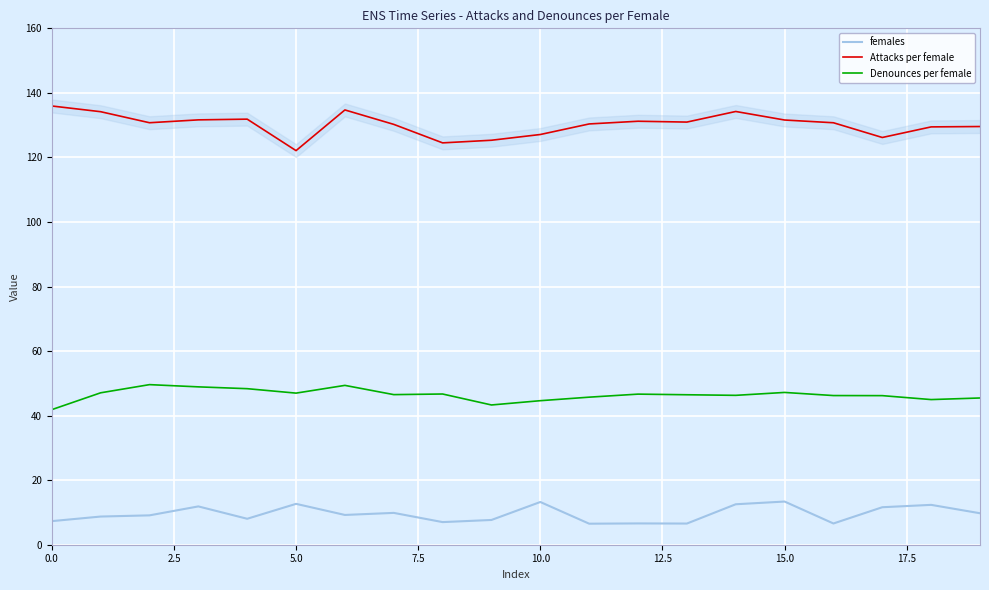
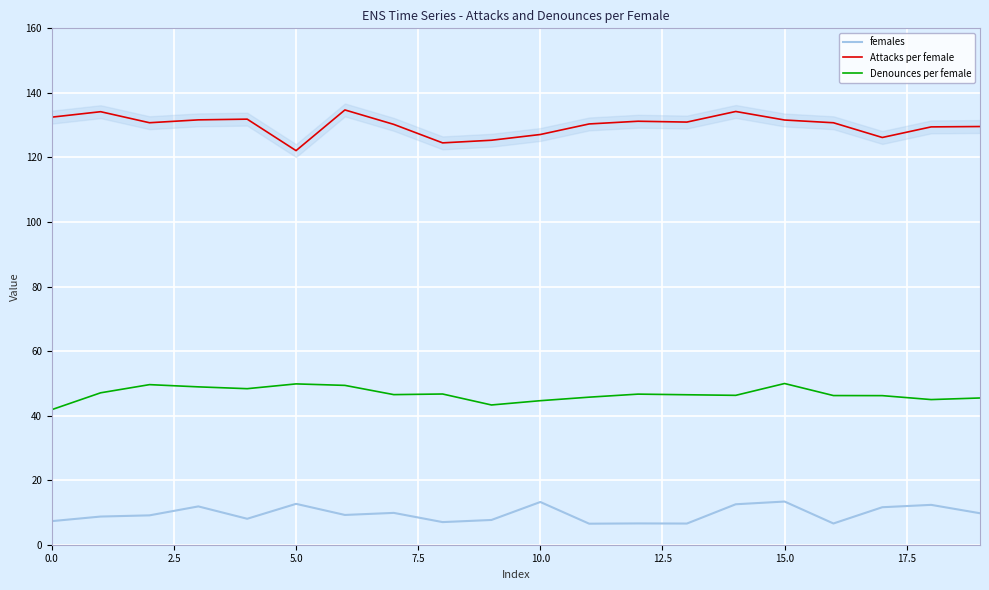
Attacks per female, 0.0: 136 -> 132
Denounces per female, 5.0: 47 -> 50
Denounces per female, 15.0: 47 -> 50
